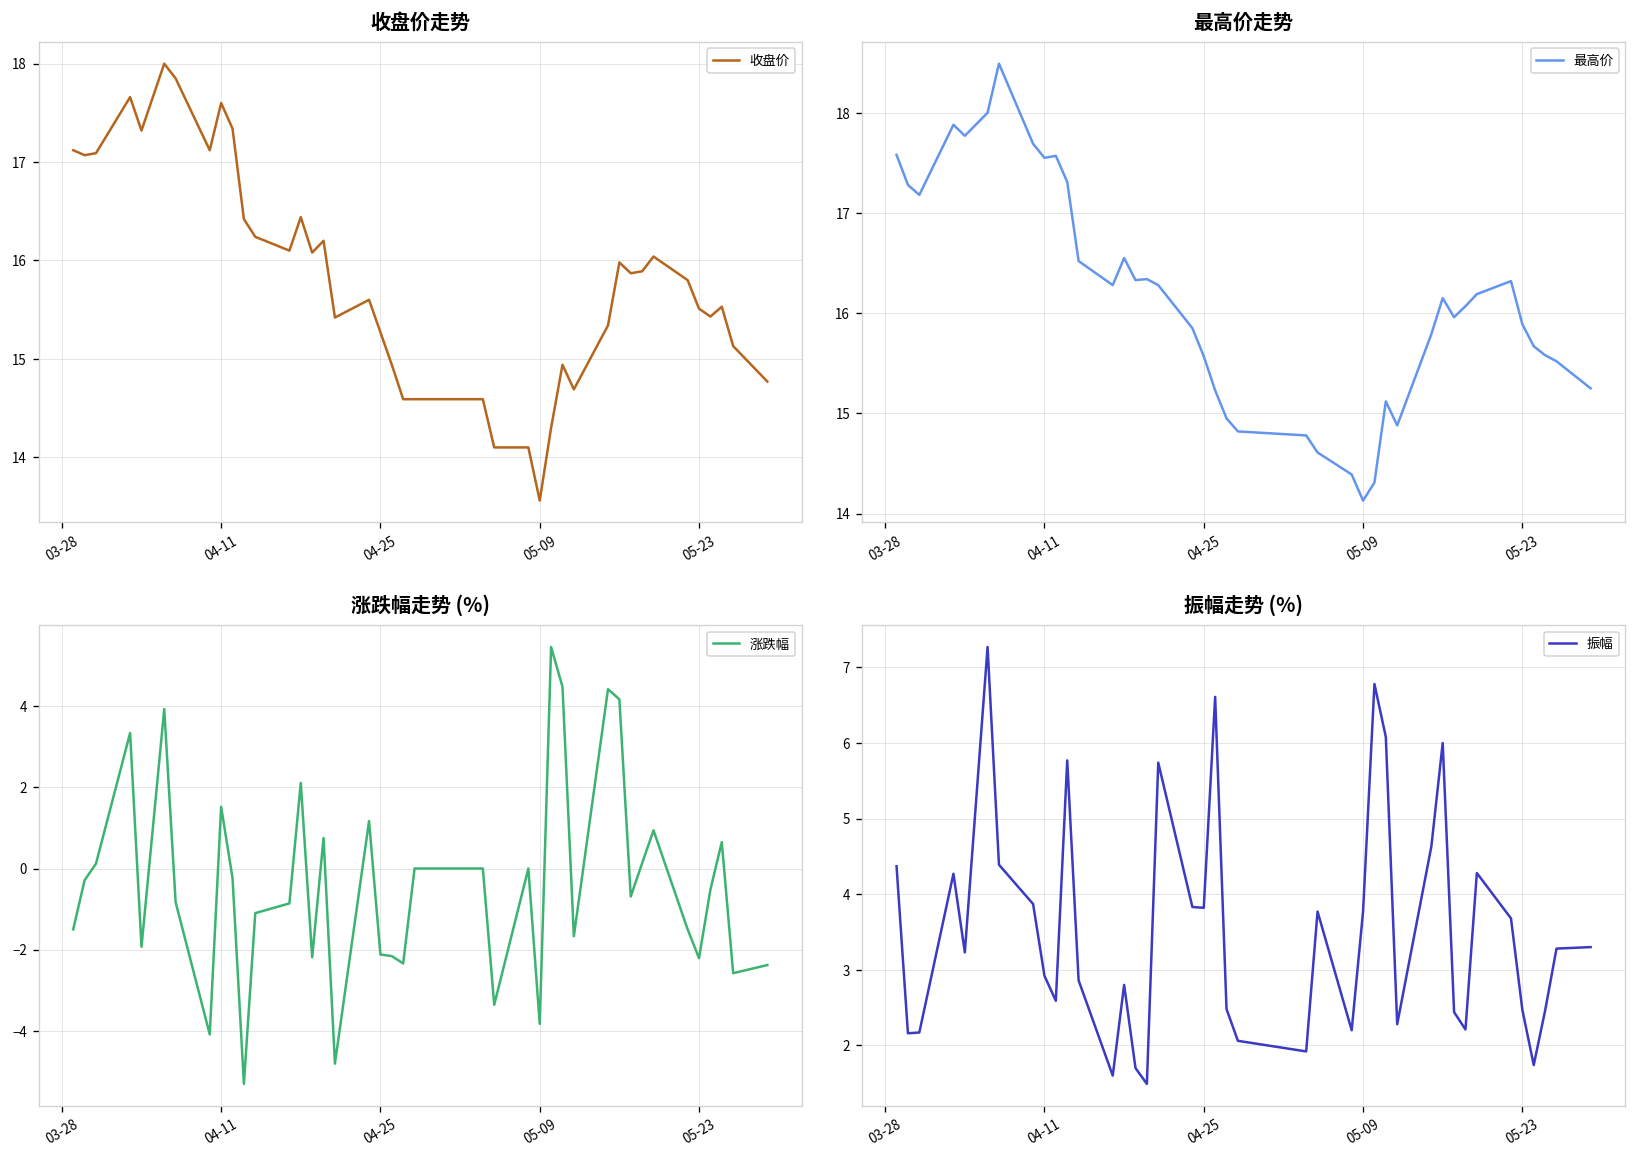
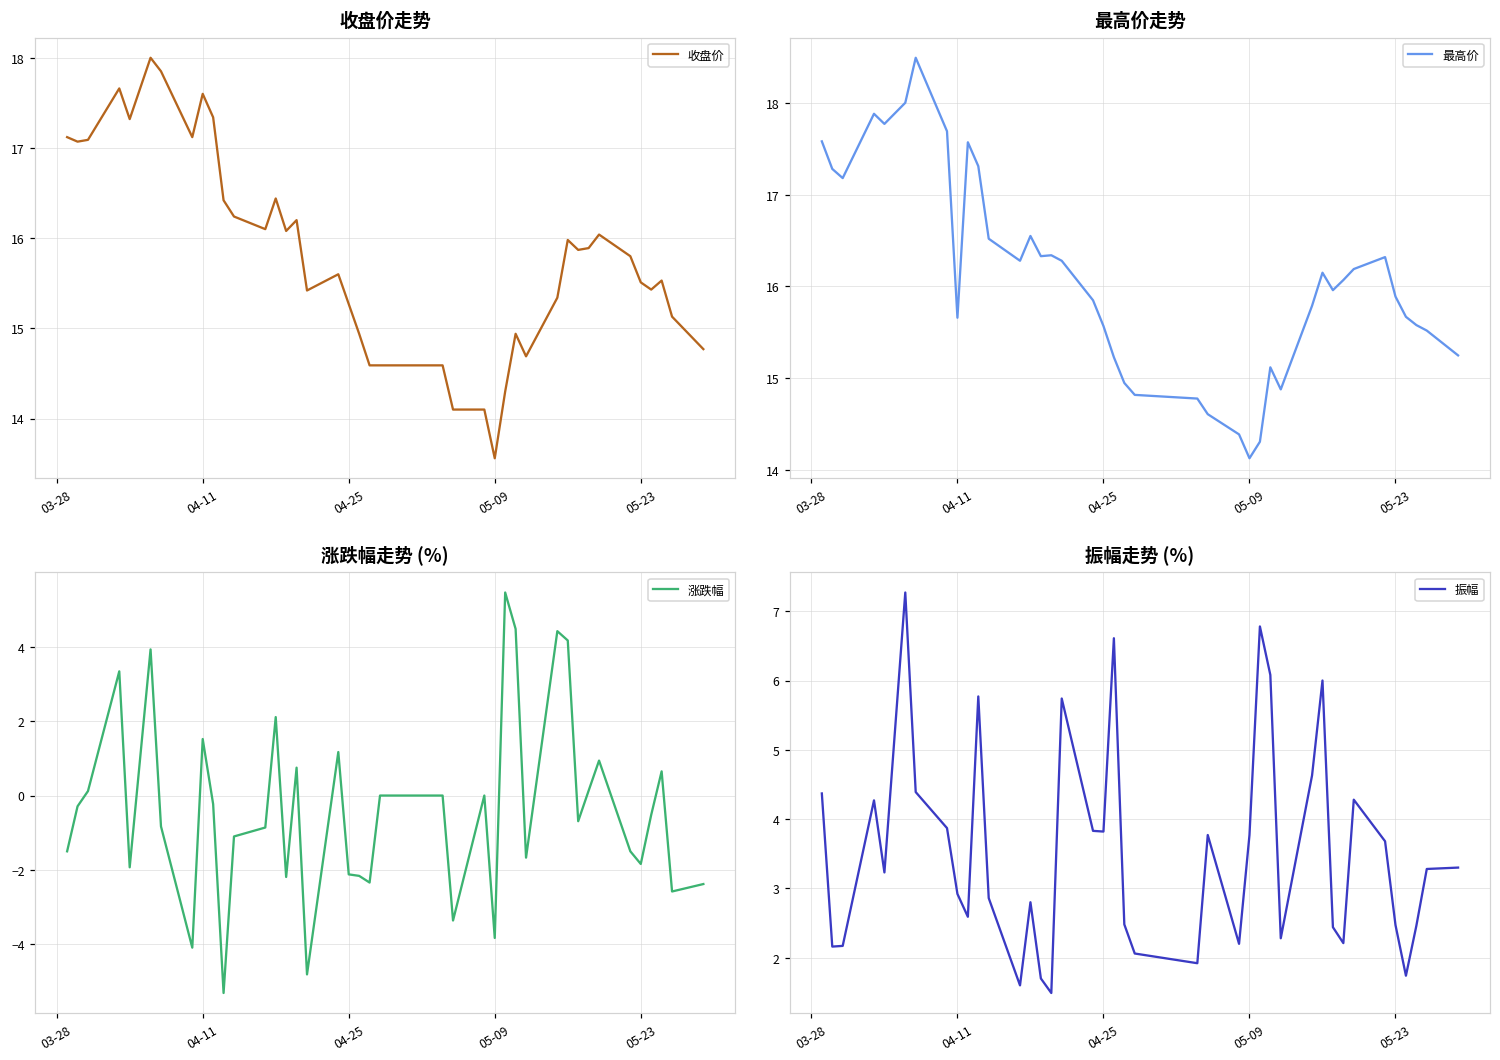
最高价走势, 04-11: 17.6 -> 15.7
涨跌幅走势 (%), 05-23: -2.2 -> -1.8
